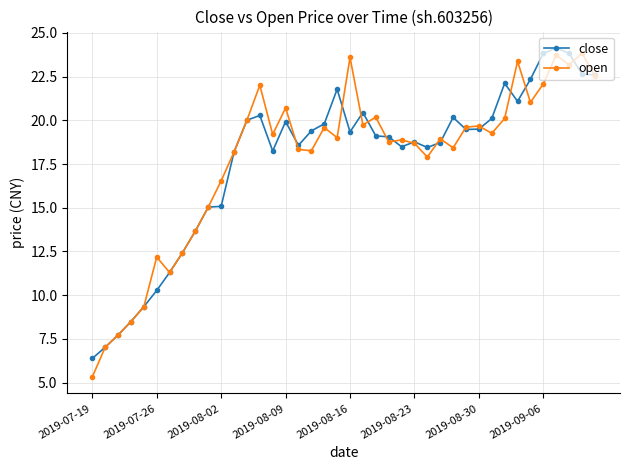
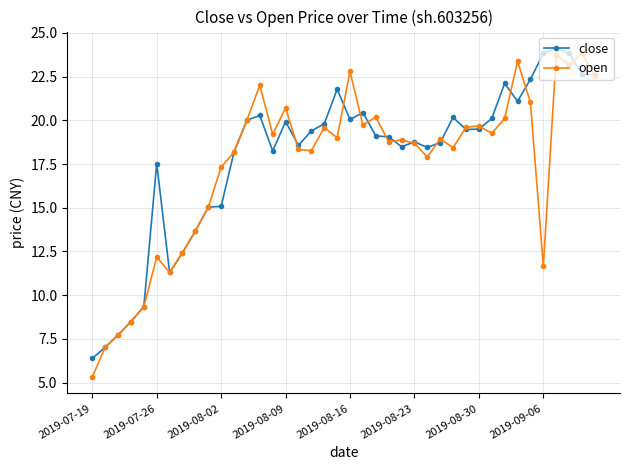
close, 2019-07-26: 10.3 -> 17.5
open, 2019-08-02: 16.5 -> 17.3
close, 2019-08-16: 19.3 -> 20.1
open, 2019-08-16: 23.6 -> 22.8
open, 2019-09-06: 22.1 -> 11.7
